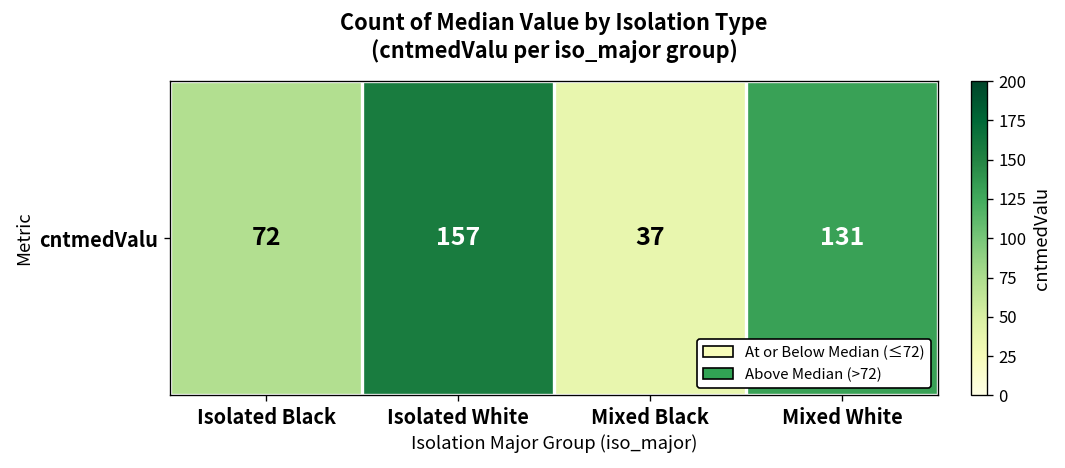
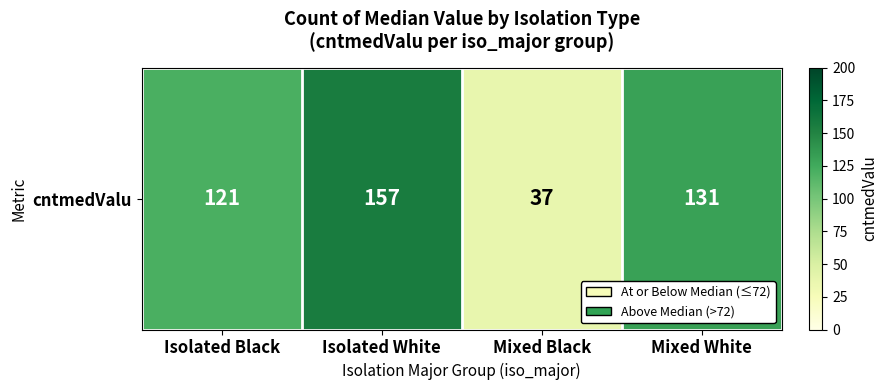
cntmedValu, Isolated Black: 72 -> 121
